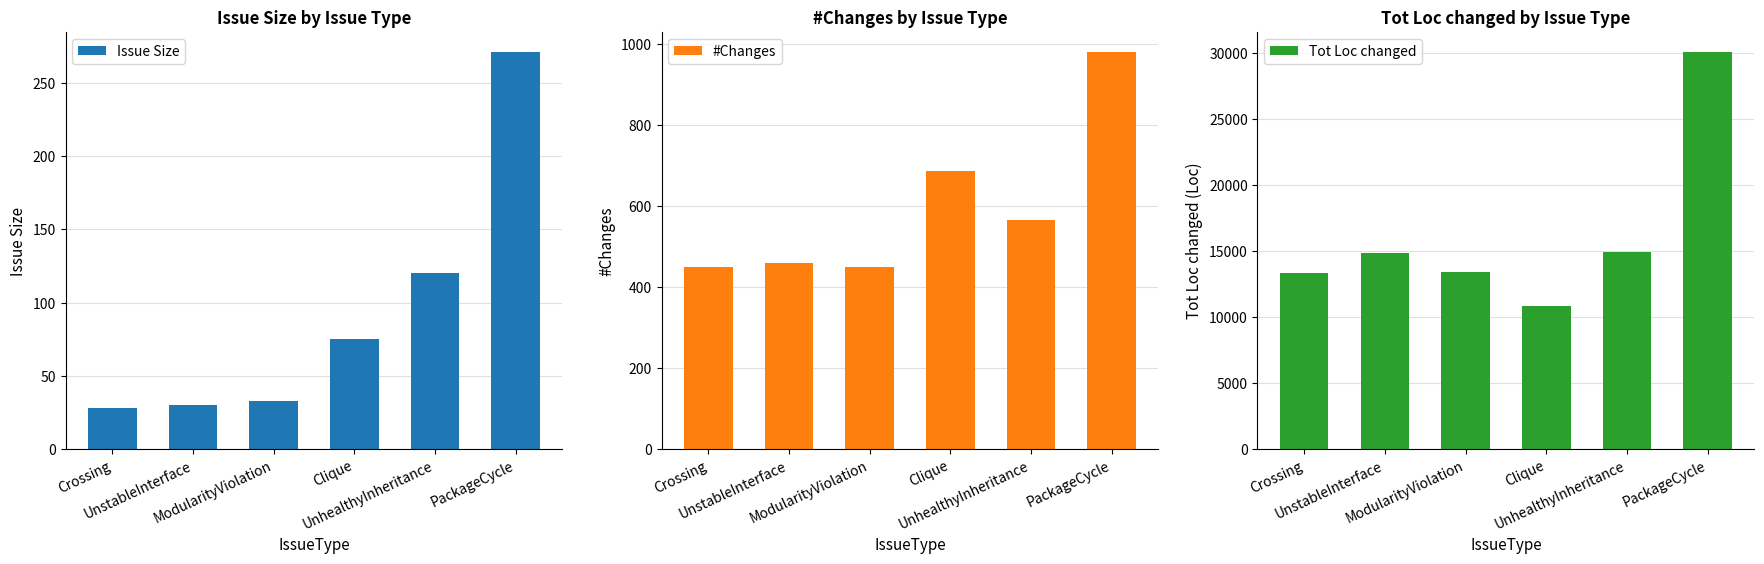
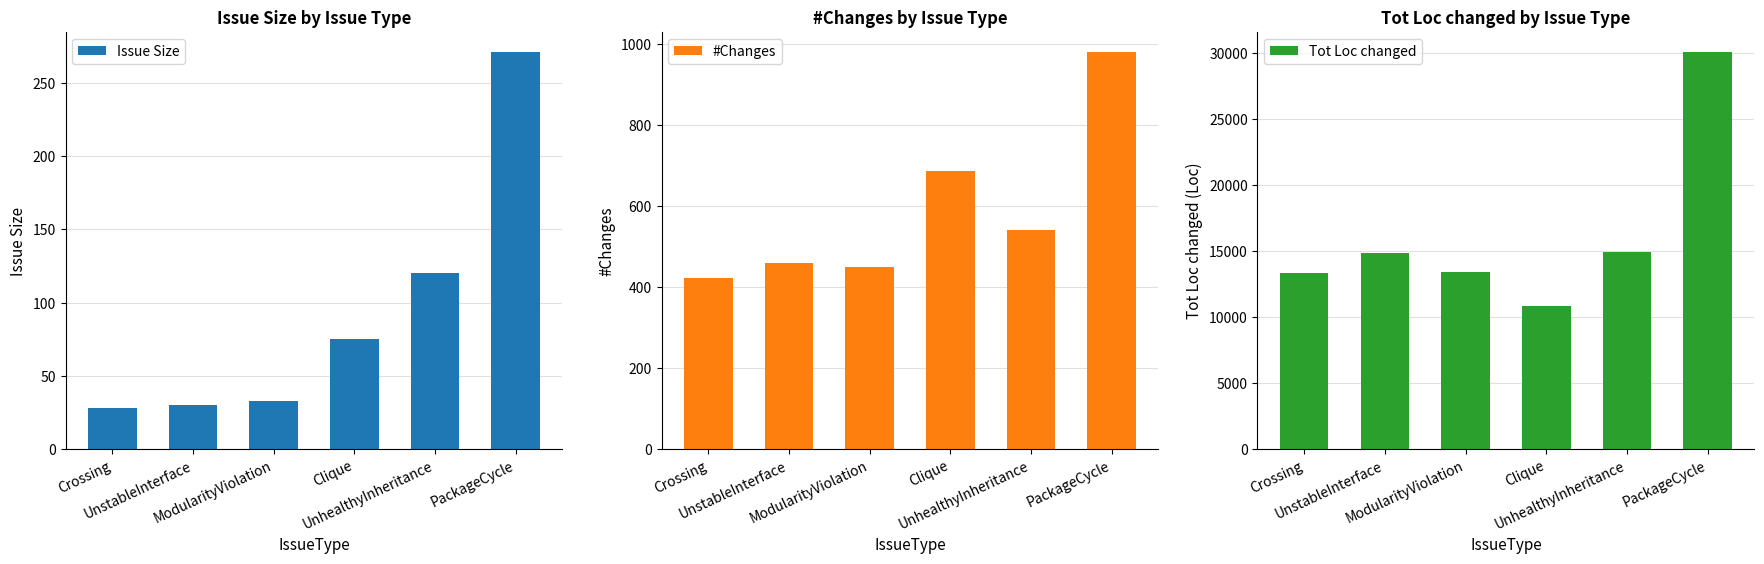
#Changes by Issue Type, Crossing: 450 -> 420
#Changes by Issue Type, UnhealthyInheritance: 560 -> 540
